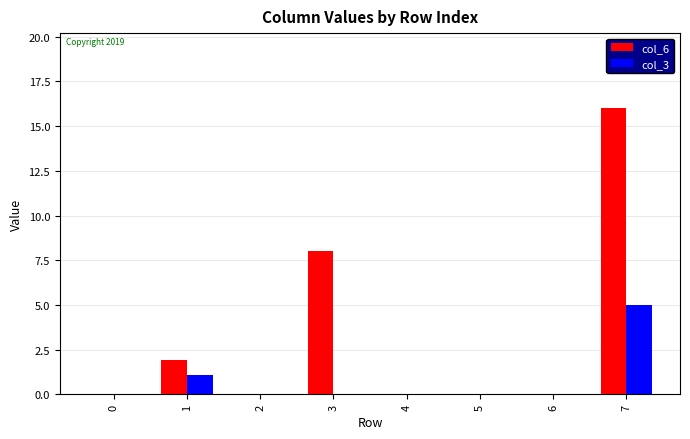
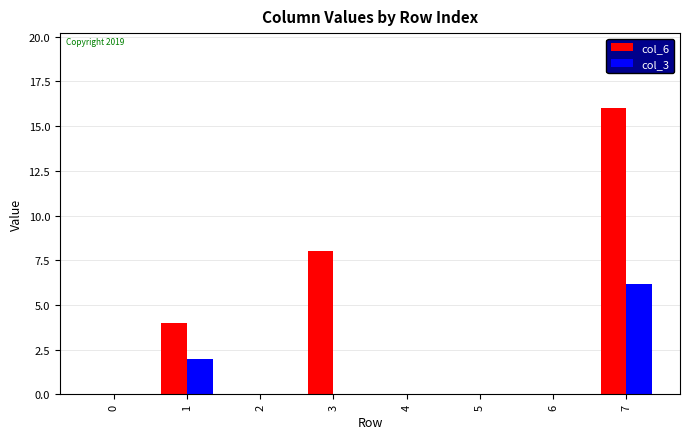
col_6, 1: 1.9 -> 4.0
col_3, 1: 1.1 -> 2.0
col_3, 7: 5.0 -> 6.2
